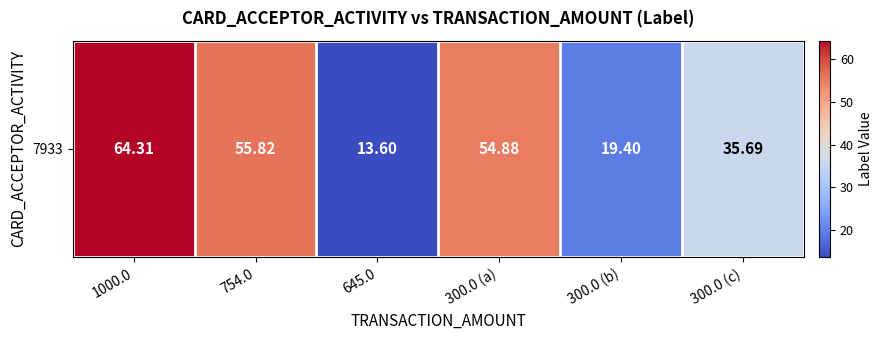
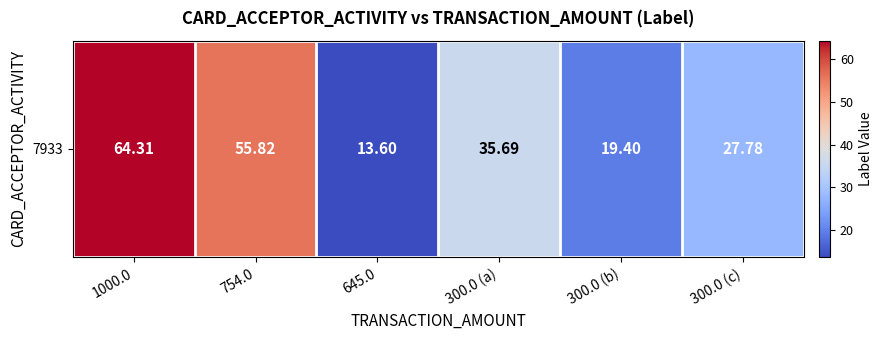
7933, 300.0 (a): 54.88 -> 35.69
7933, 300.0 (c): 35.69 -> 27.78
